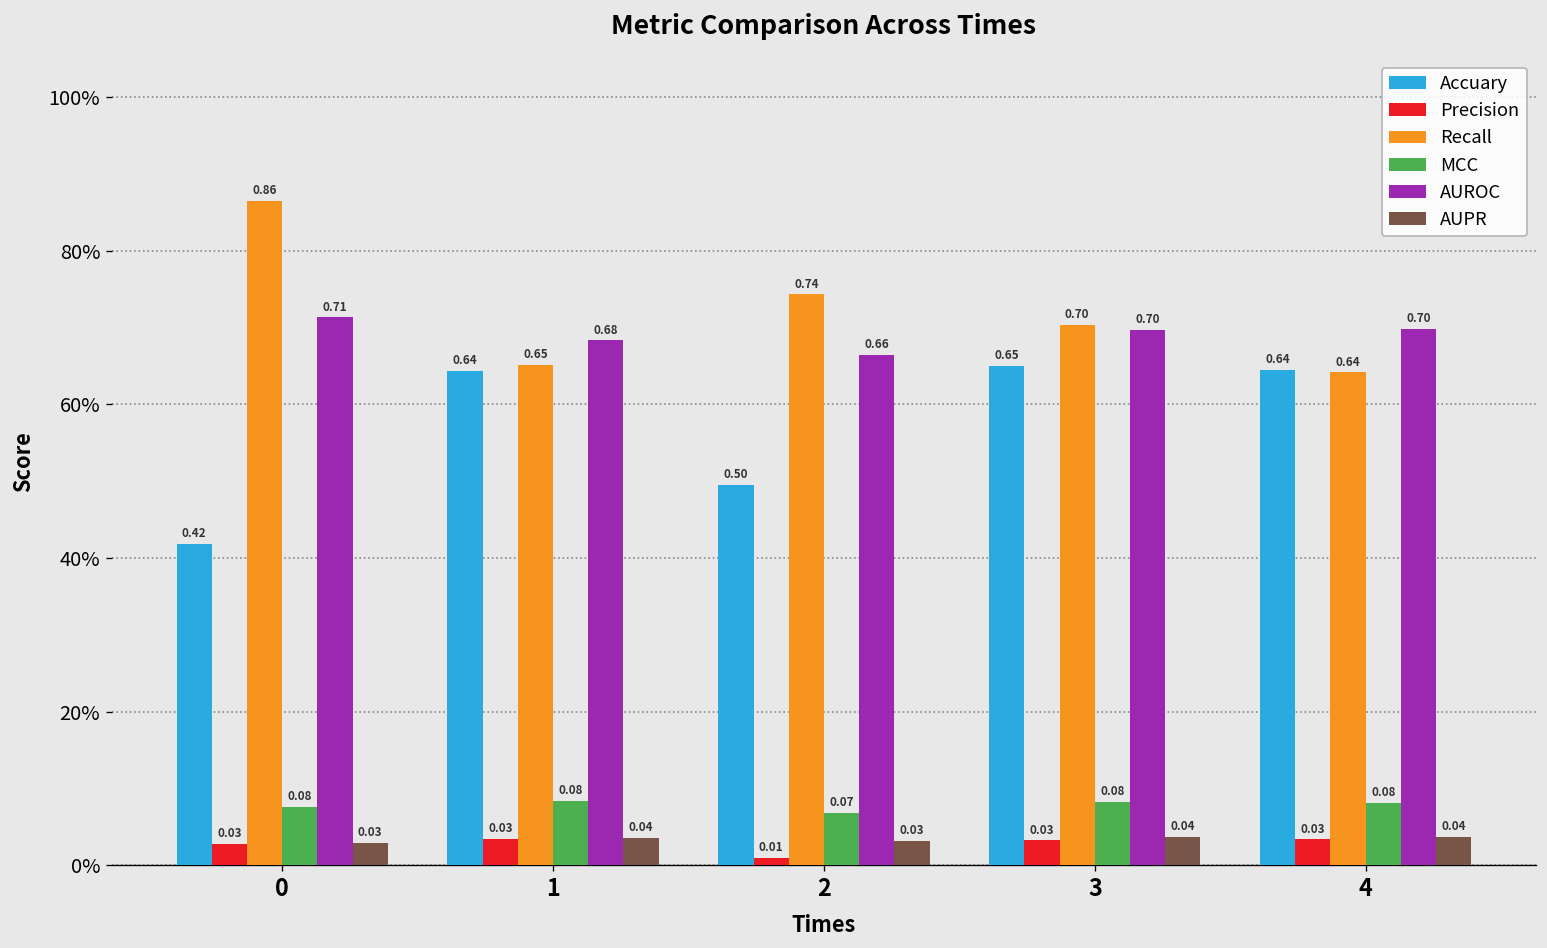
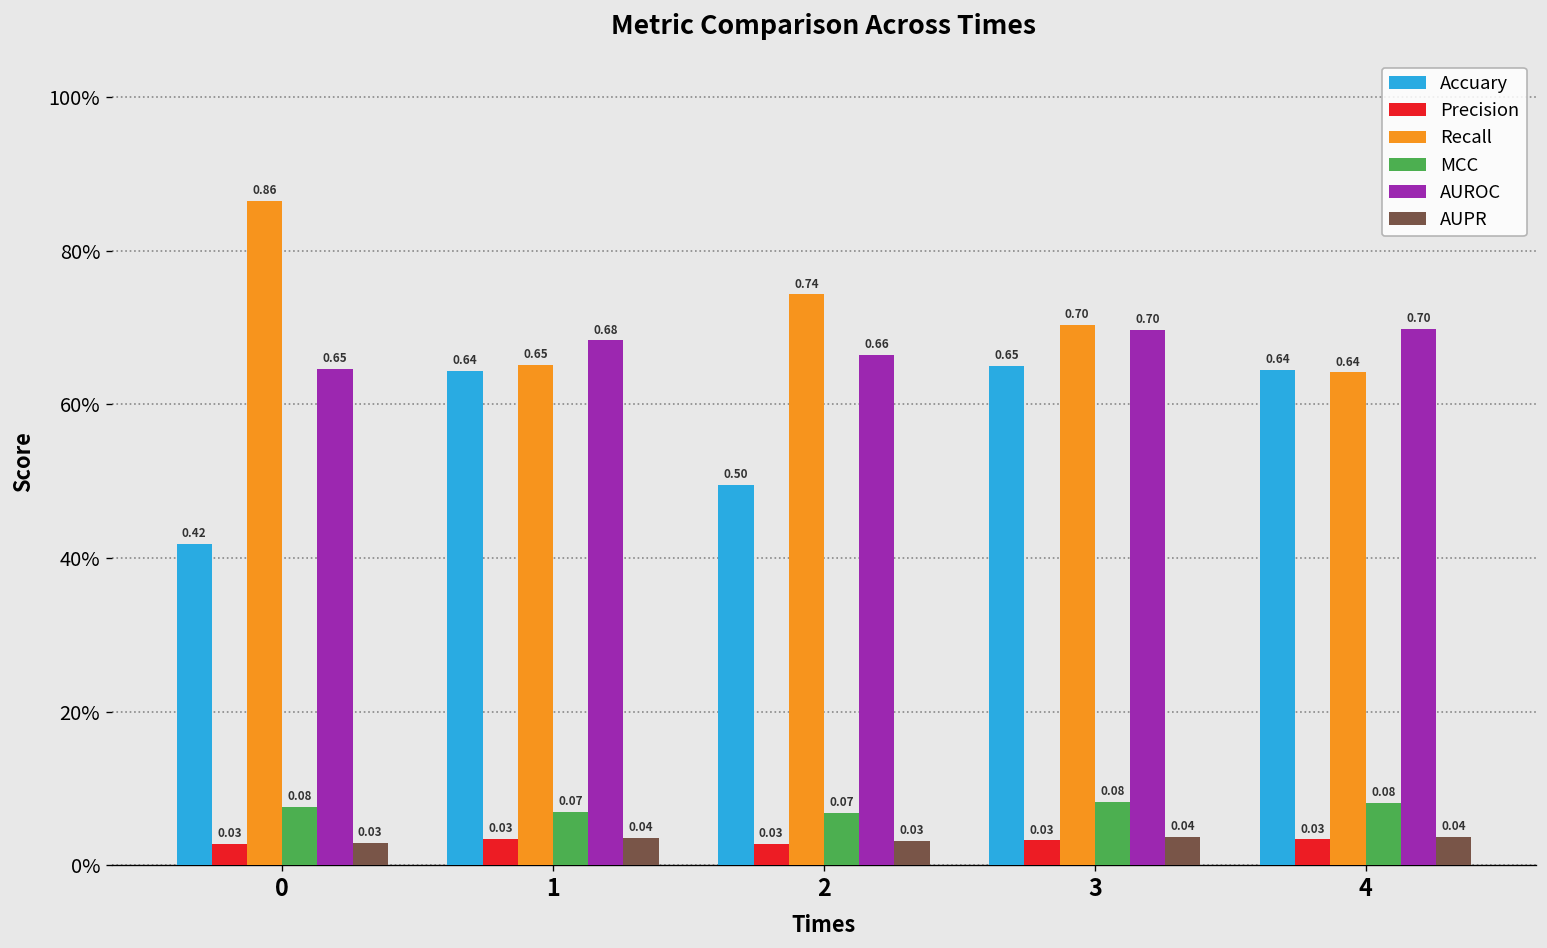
AUROC, 0: 0.71 -> 0.65
MCC, 1: 0.08 -> 0.07
Precision, 2: 0.01 -> 0.03
